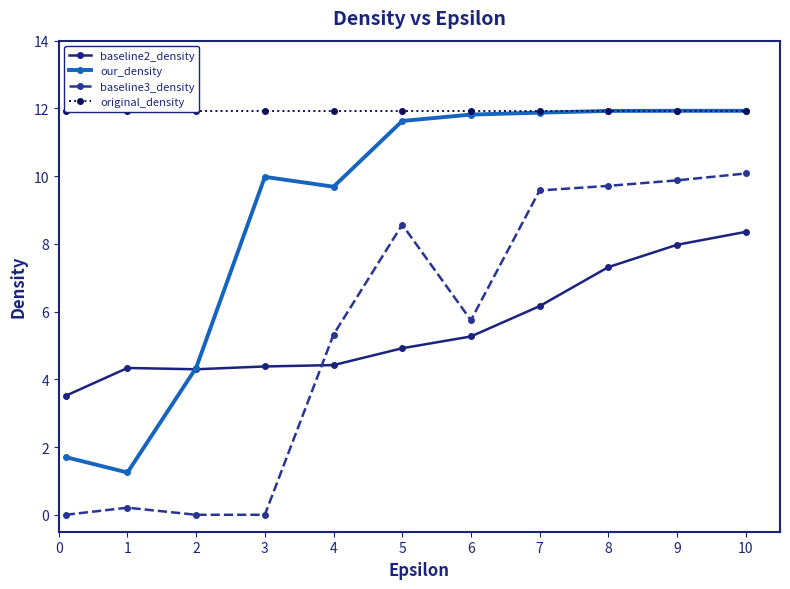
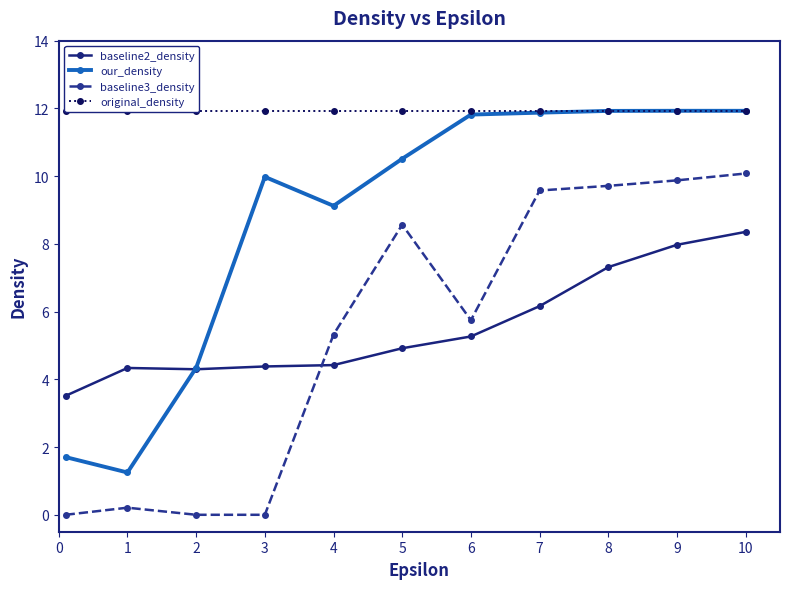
our_density, 4: 9.7 -> 9.1
our_density, 5: 11.6 -> 10.5
